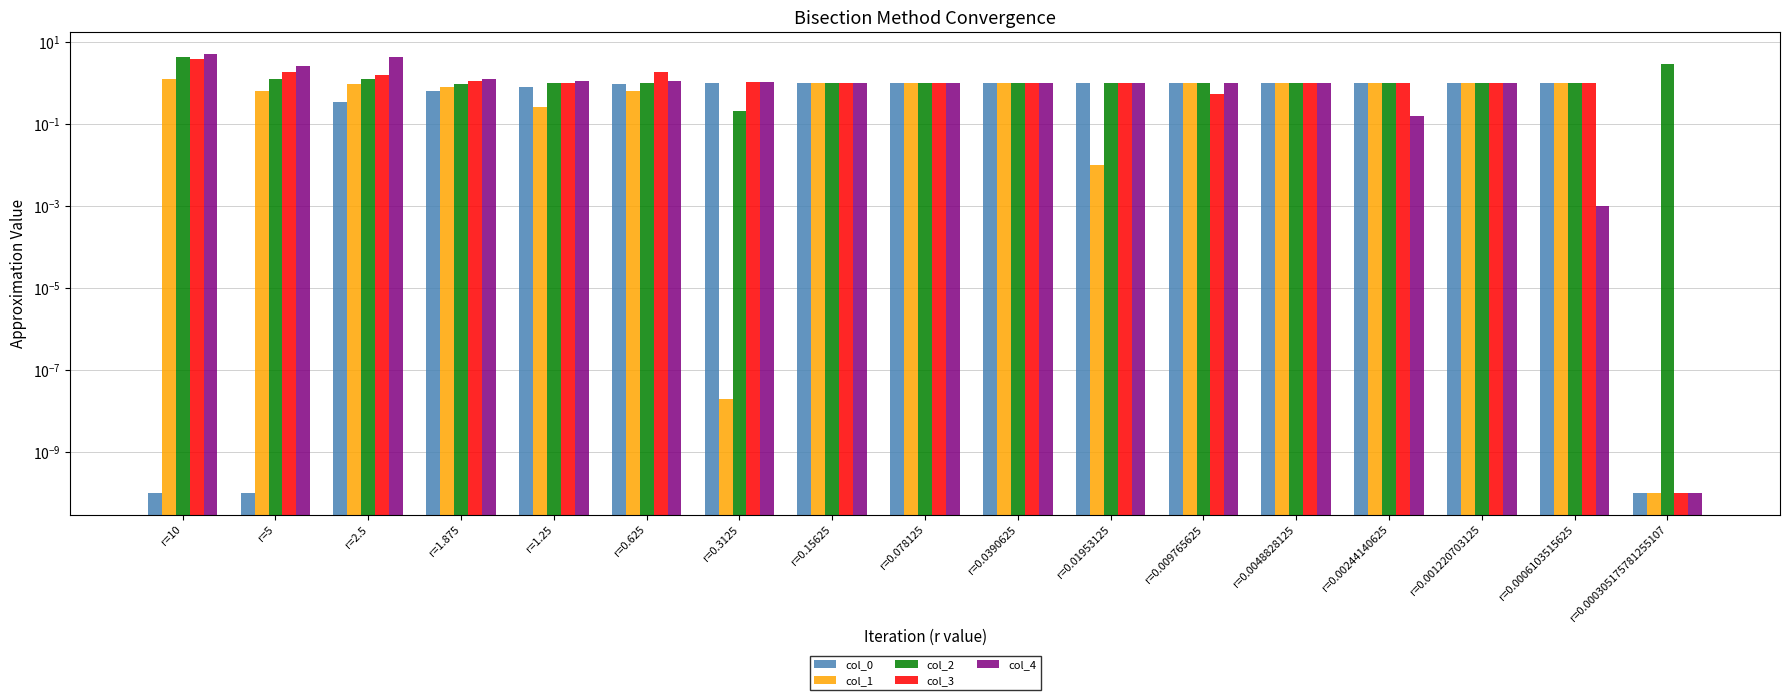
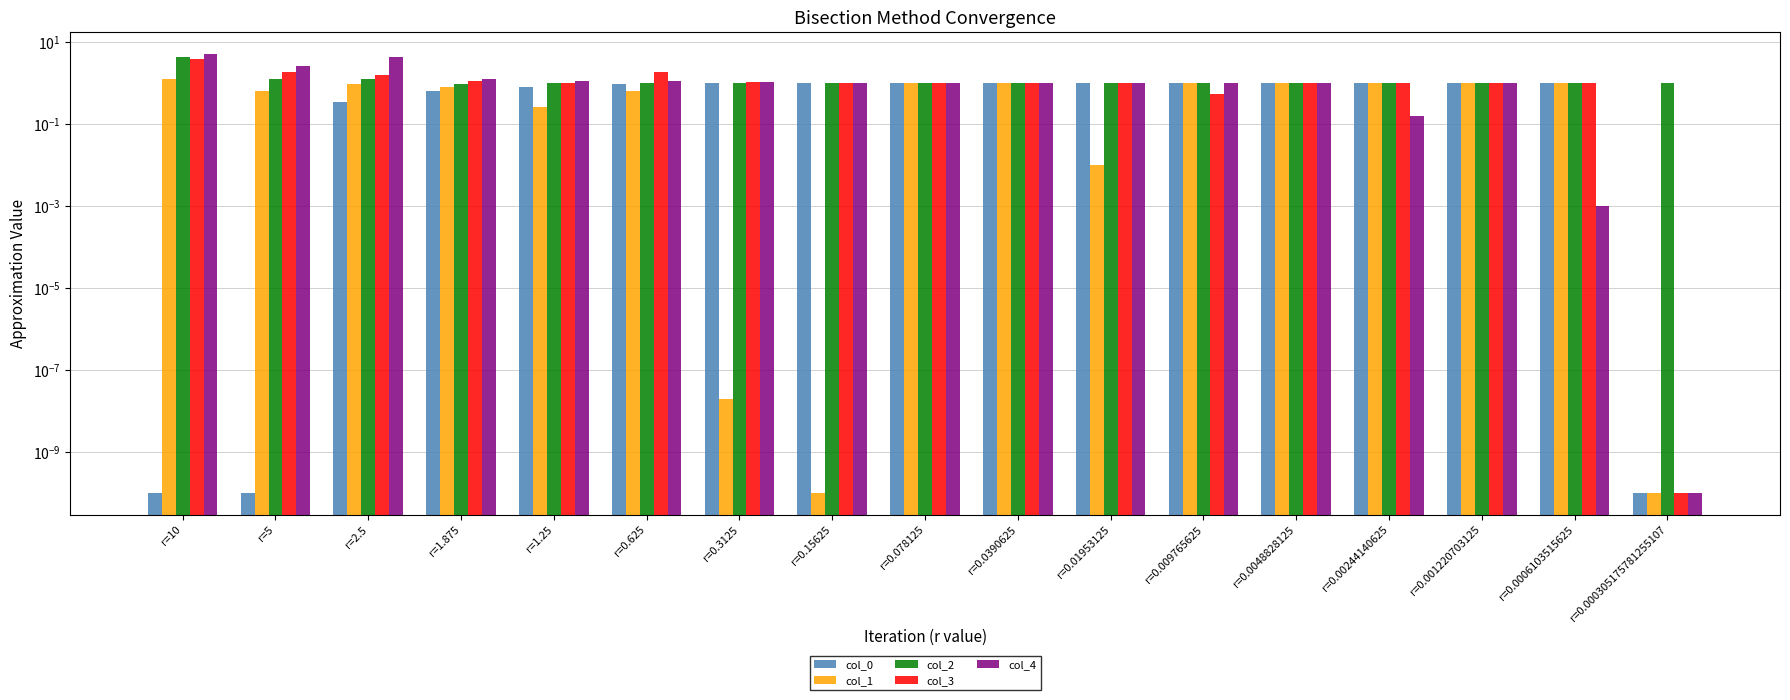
col_2, r=0.3125: 0.2 -> 1.0
col_1, r=0.15625: 1.0 -> 0.00000000010
col_2, r=0.000305175781255107: 3 -> 1.0
